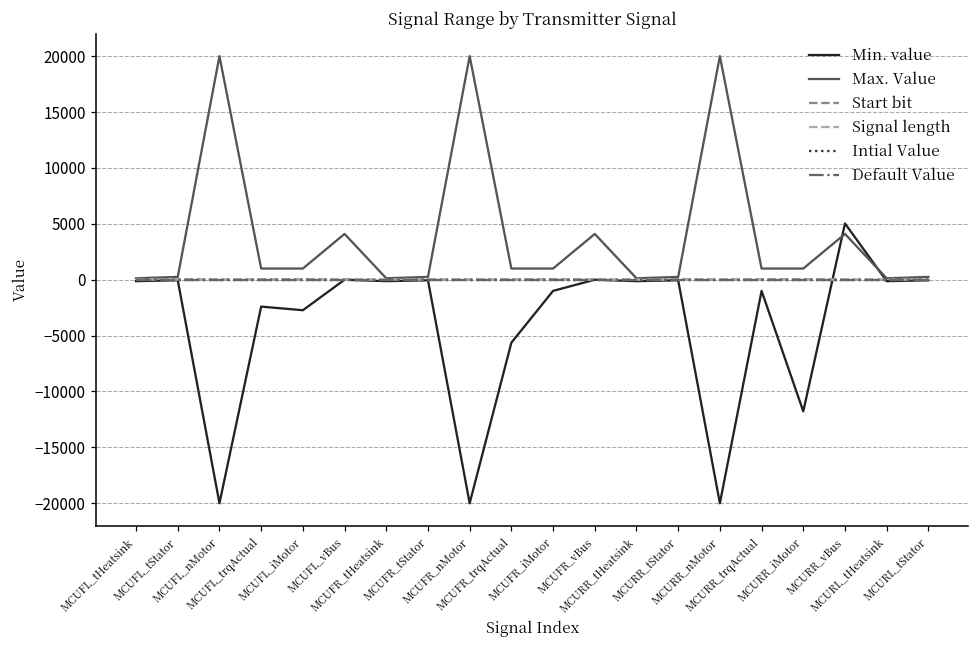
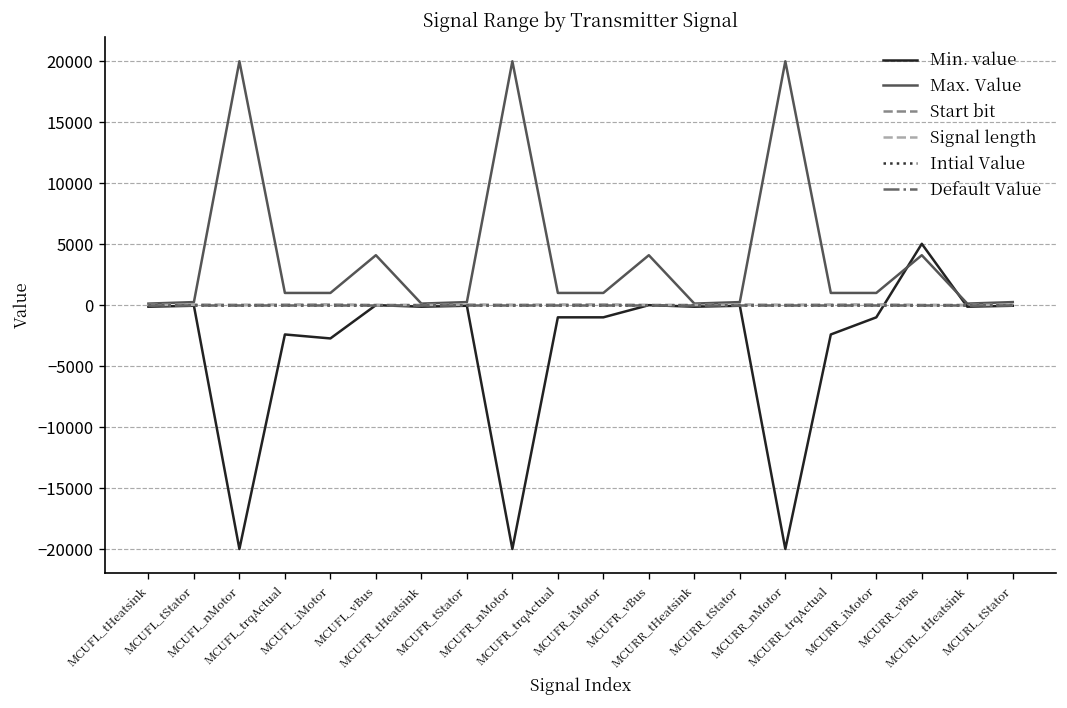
Min. value, MCUFR_trqActual: -5600 -> -1000
Min. value, MCURR_trqActual: -1000 -> -2400
Min. value, MCURR_iMotor: -11800 -> -1000
